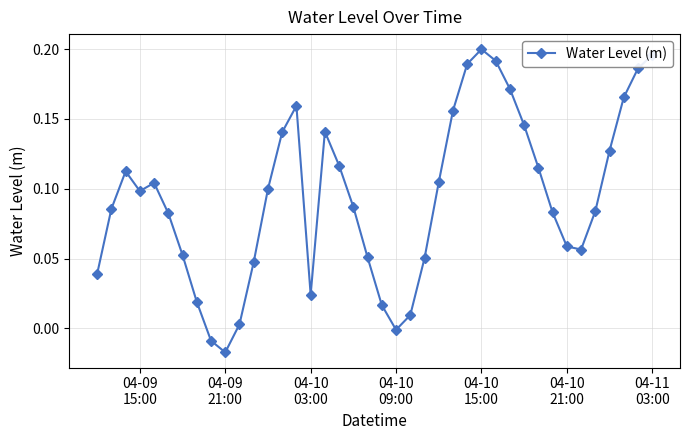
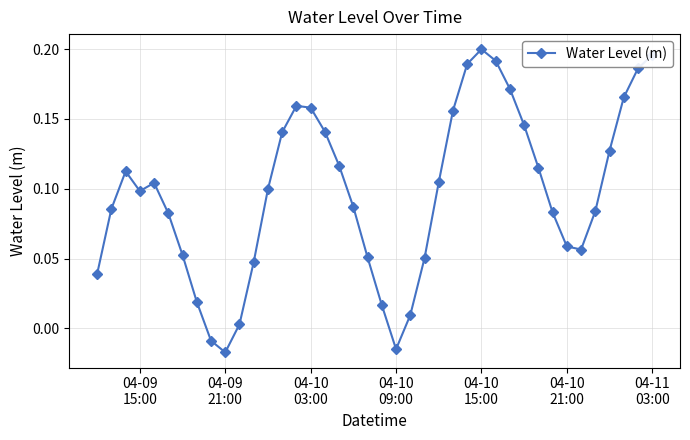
04-10 03:00: 0.024 -> 0.158
04-10 09:00: -0.001 -> -0.015
